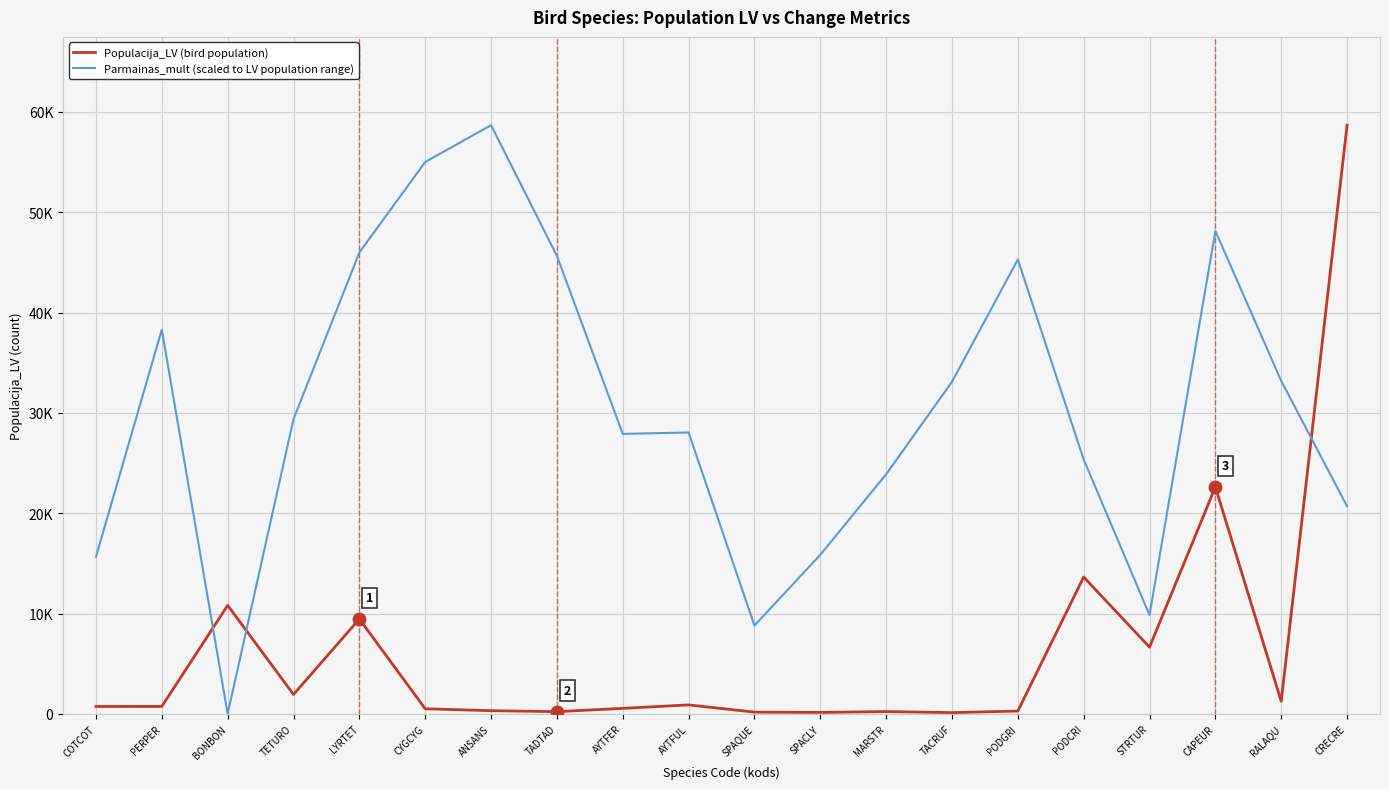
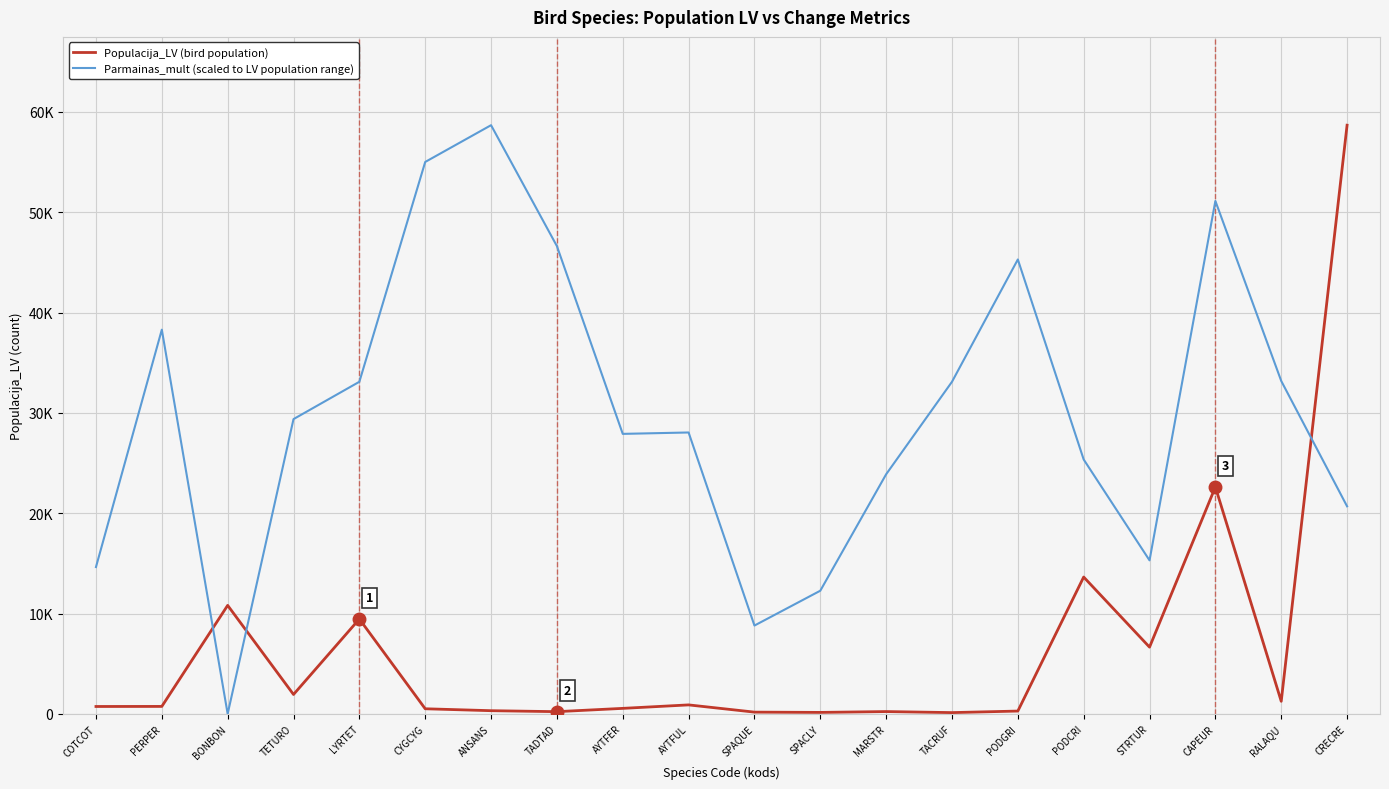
Parmainas_mult (scaled to LV population range), COTCOT: 15700 -> 14600
Parmainas_mult (scaled to LV population range), LYRTET: 46000 -> 33100
Parmainas_mult (scaled to LV population range), TADTAD: 45700 -> 46600
Parmainas_mult (scaled to LV population range), SPACLY: 15900 -> 12300
Parmainas_mult (scaled to LV population range), STRTUR: 9900 -> 15300
Parmainas_mult (scaled to LV population range), CAPEUR: 48100 -> 51100
